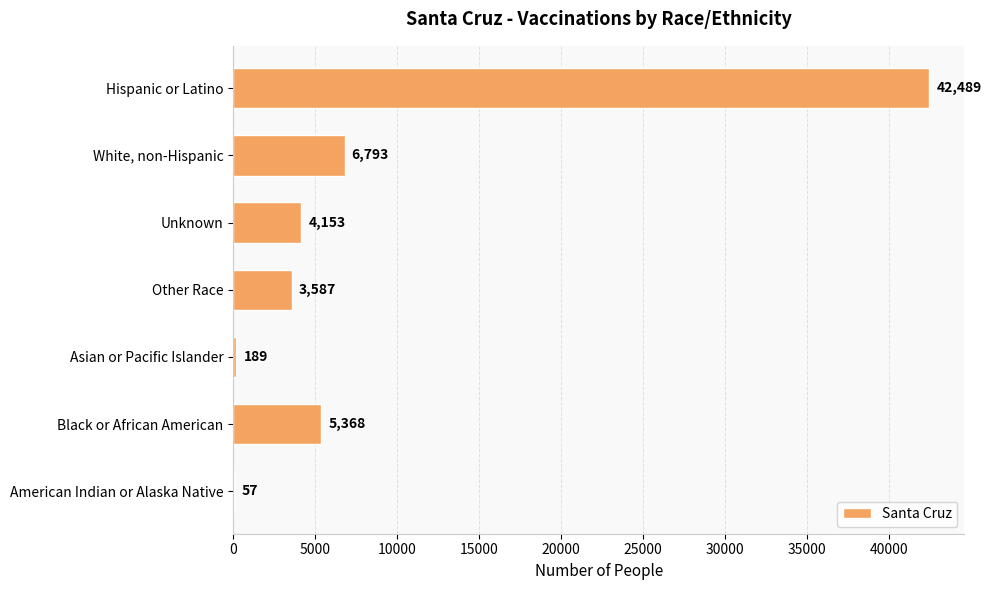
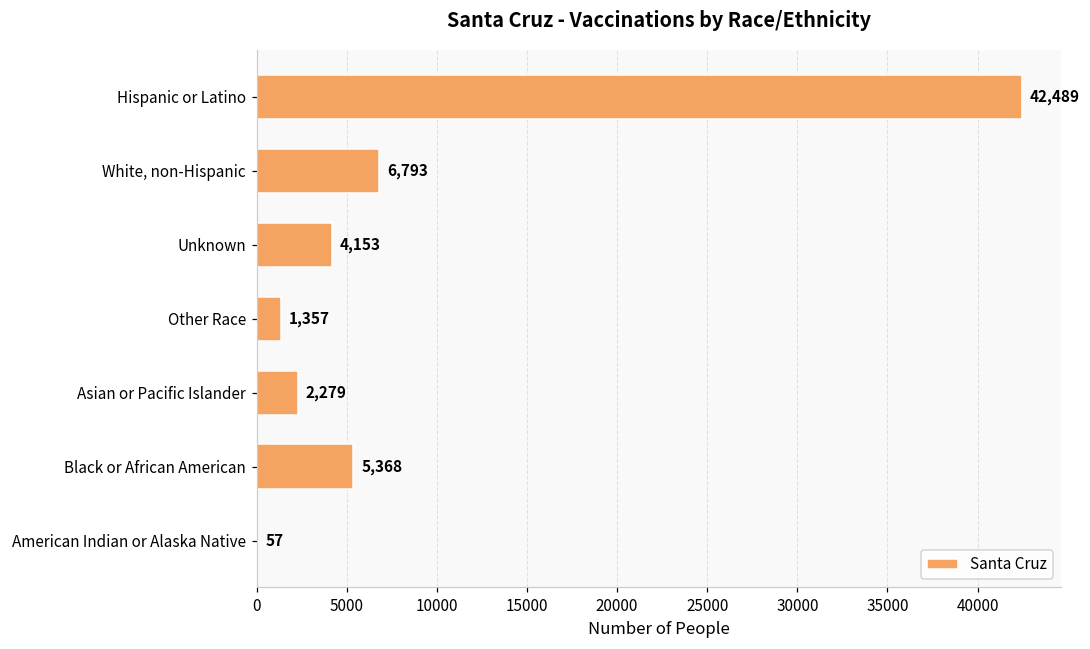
Other Race: 3,587 -> 1,357
Asian or Pacific Islander: 189 -> 2,279
